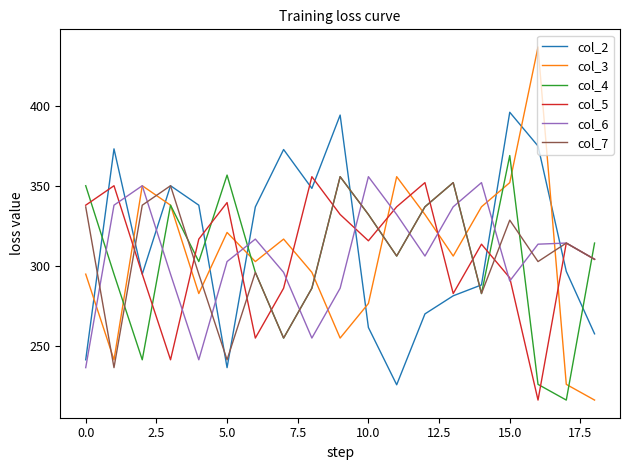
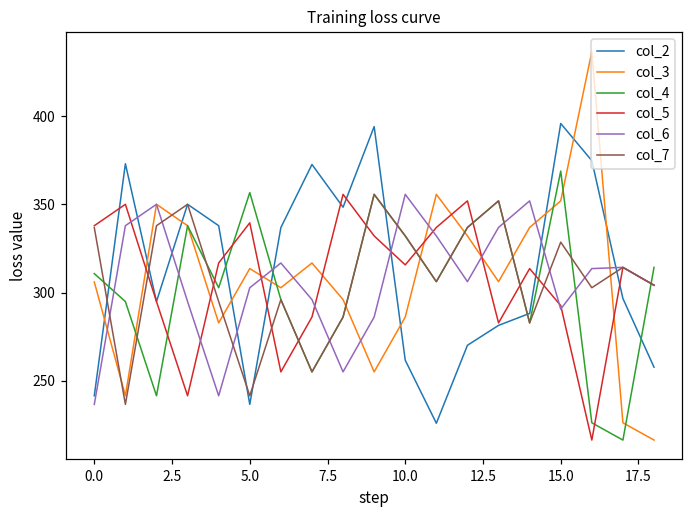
col_3, 0.0: 295 -> 306
col_4, 0.0: 350 -> 311
col_3, 5.0: 321 -> 314
col_3, 10.0: 277 -> 286
